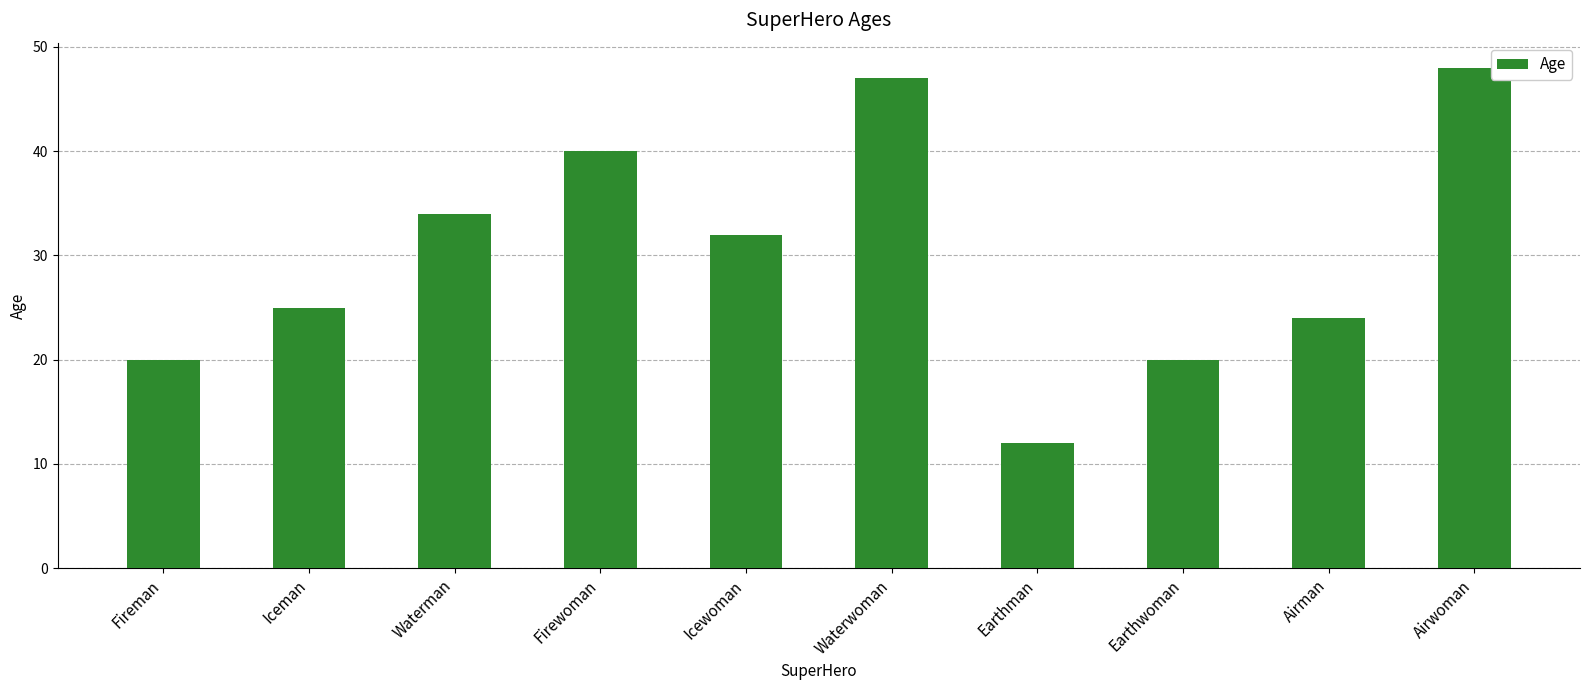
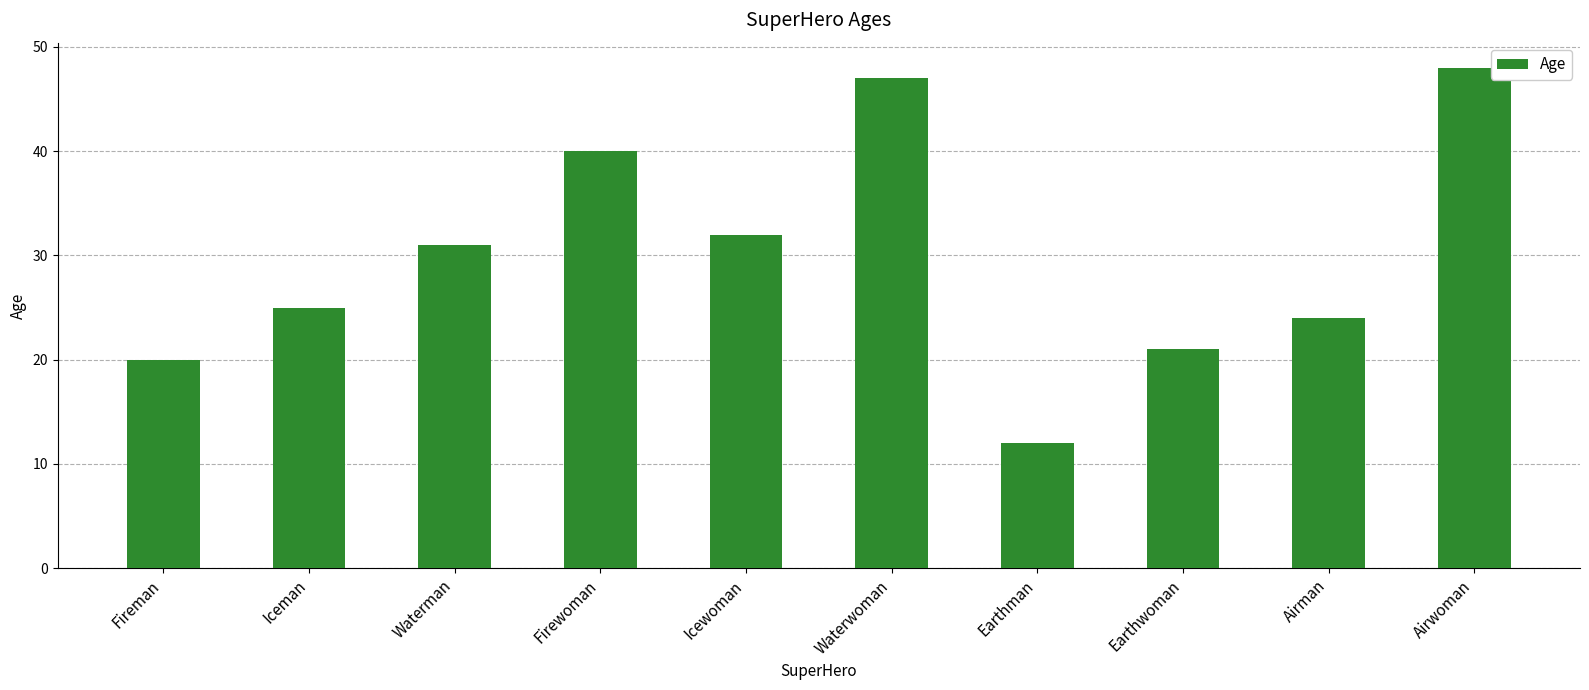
Waterman: 34 -> 31
Earthwoman: 20 -> 21
